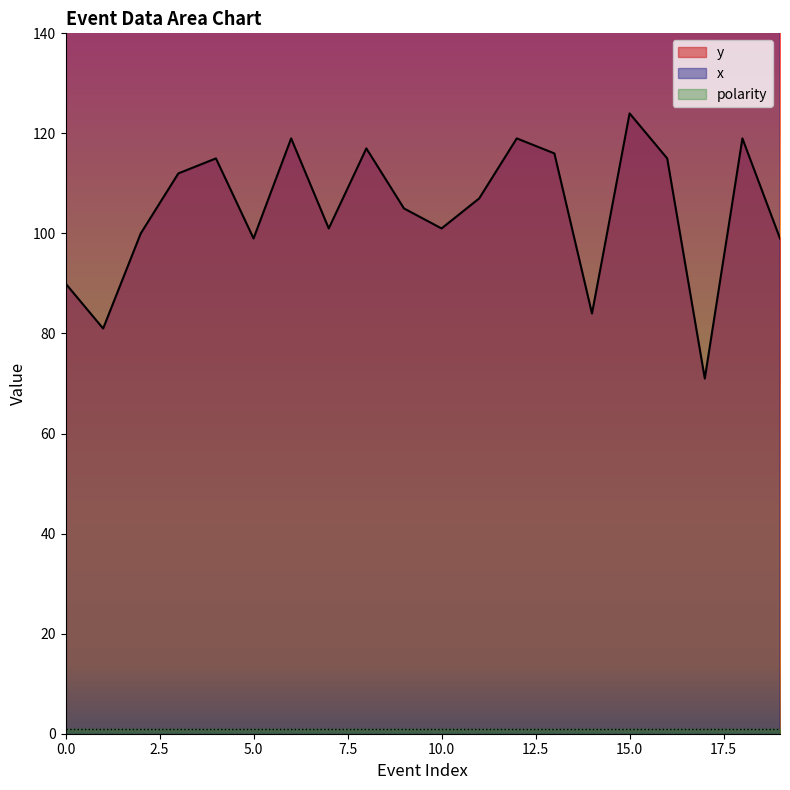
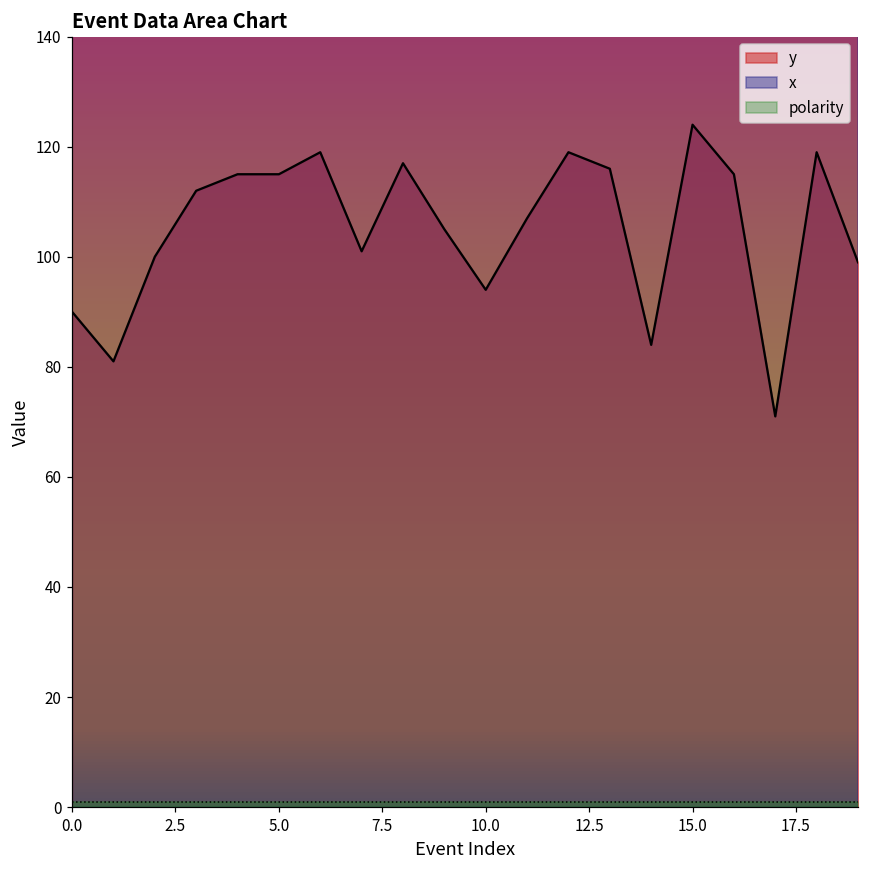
y, 5.0: 99 -> 115
y, 10.0: 101 -> 94
